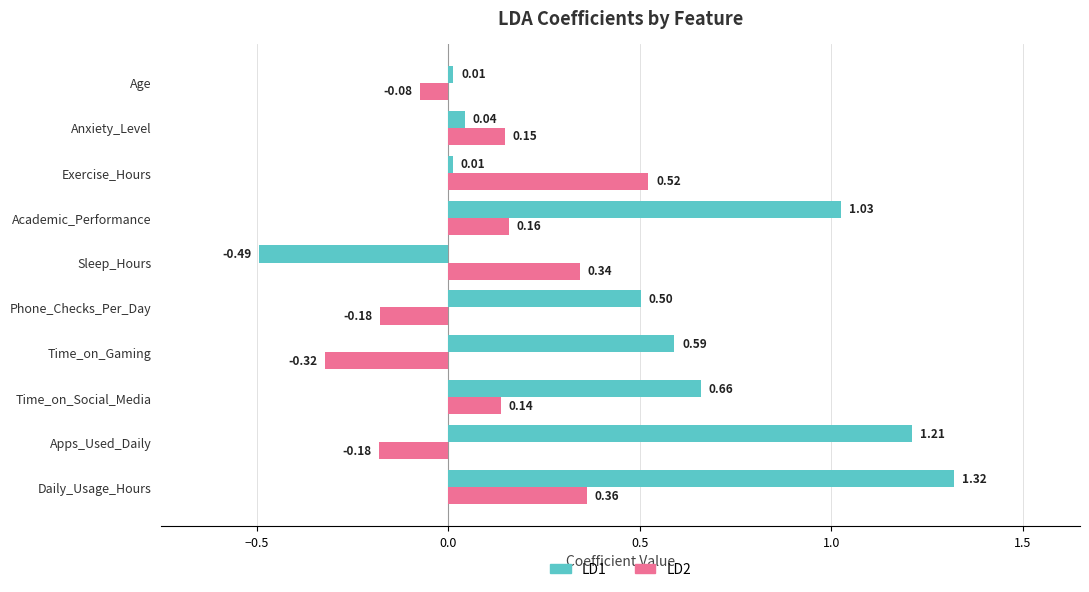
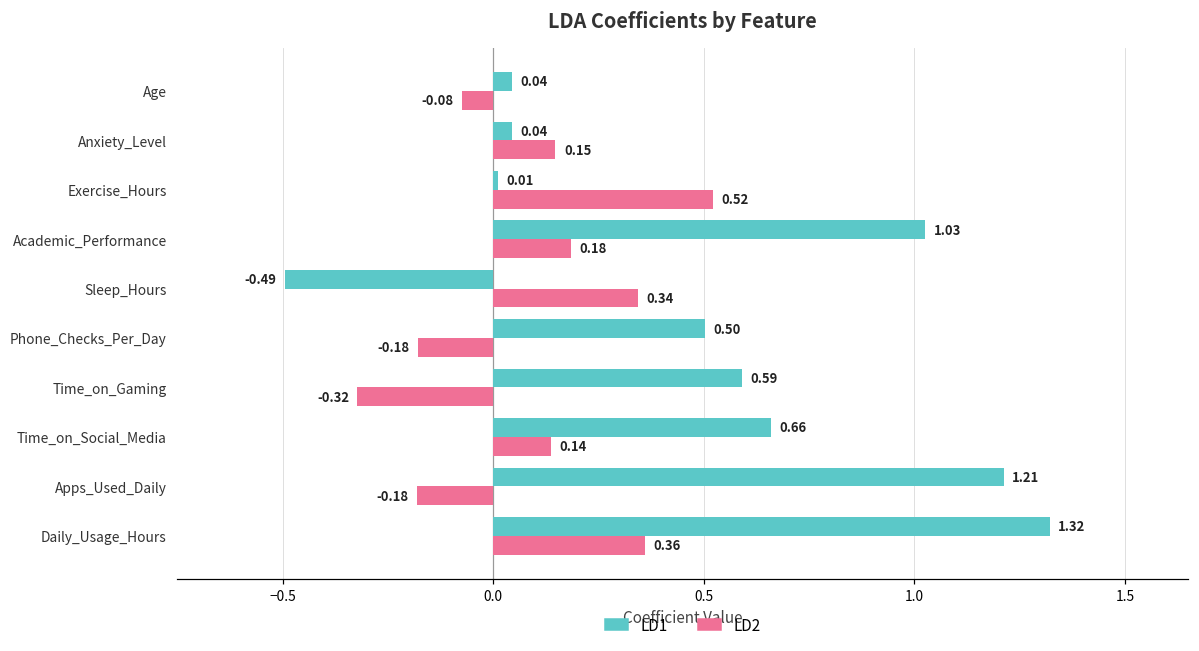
LD1, Age: 0.01 -> 0.04
LD2, Academic_Performance: 0.16 -> 0.18
